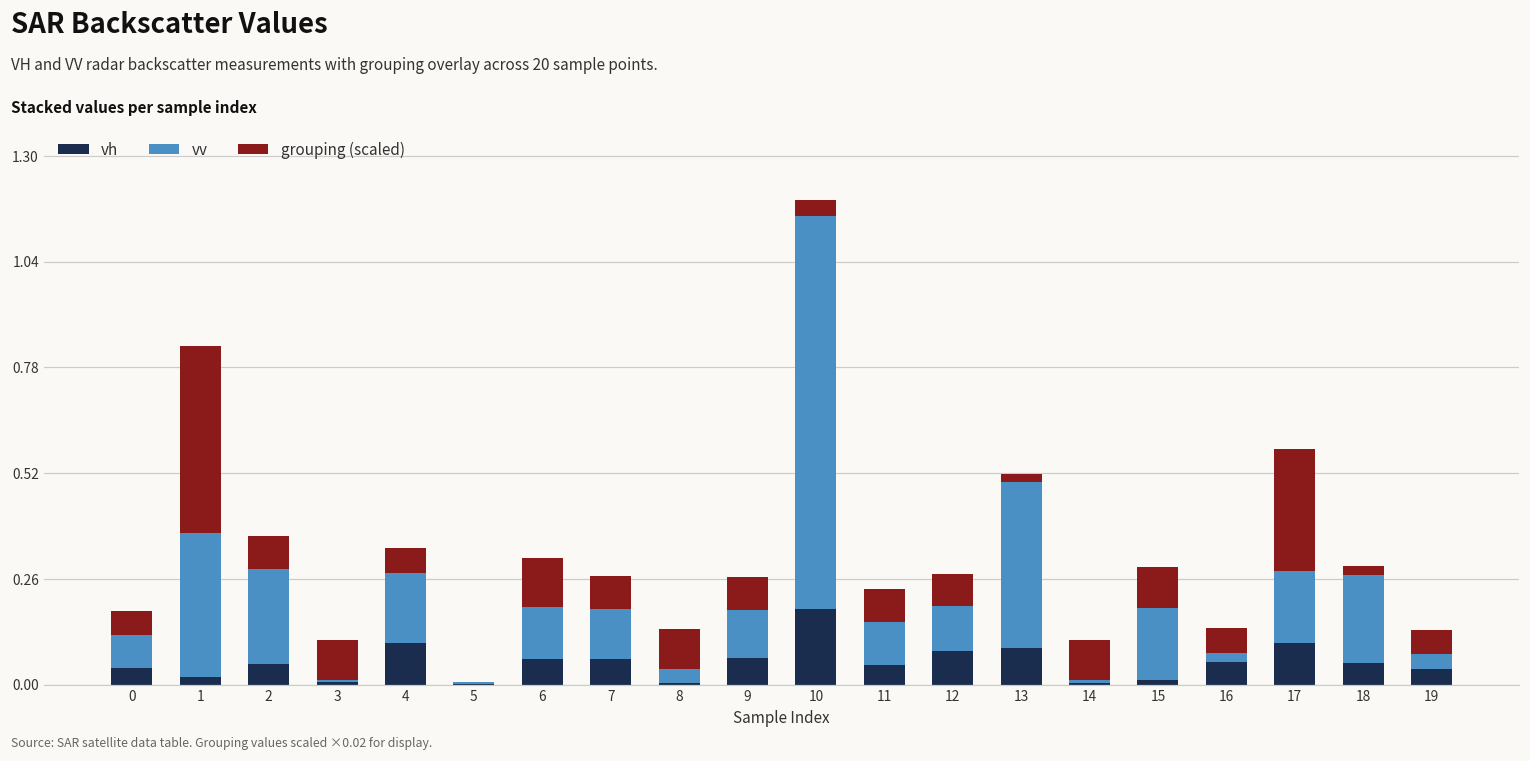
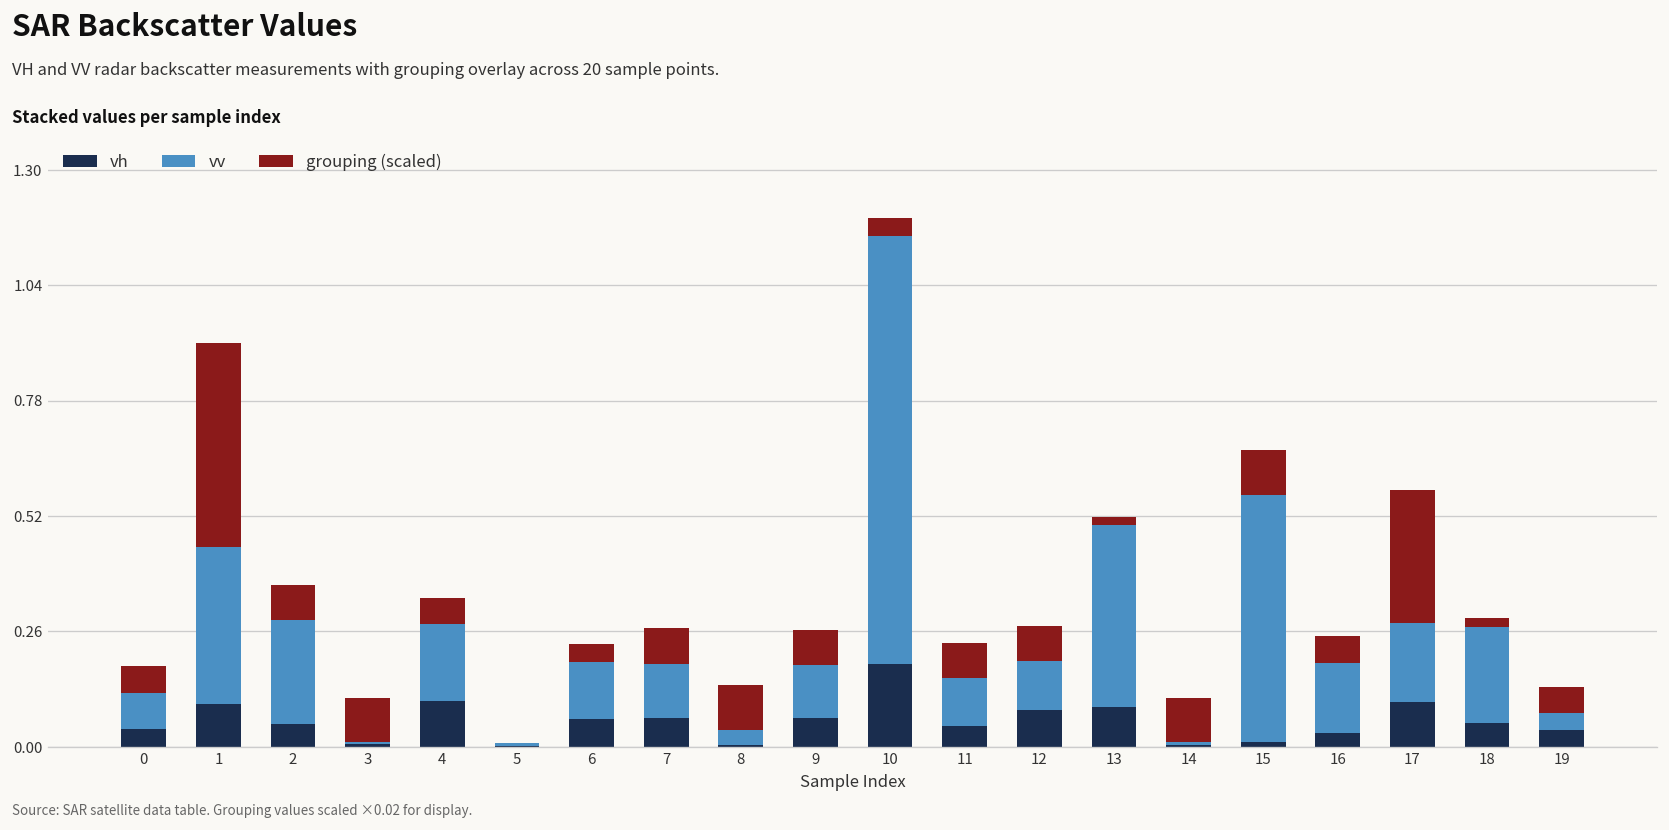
vh, 1: 0.02 -> 0.10
grouping (scaled), 6: 0.12 -> 0.04
vv, 15: 0.18 -> 0.56
vh, 16: 0.06 -> 0.03
vv, 16: 0.02 -> 0.16
